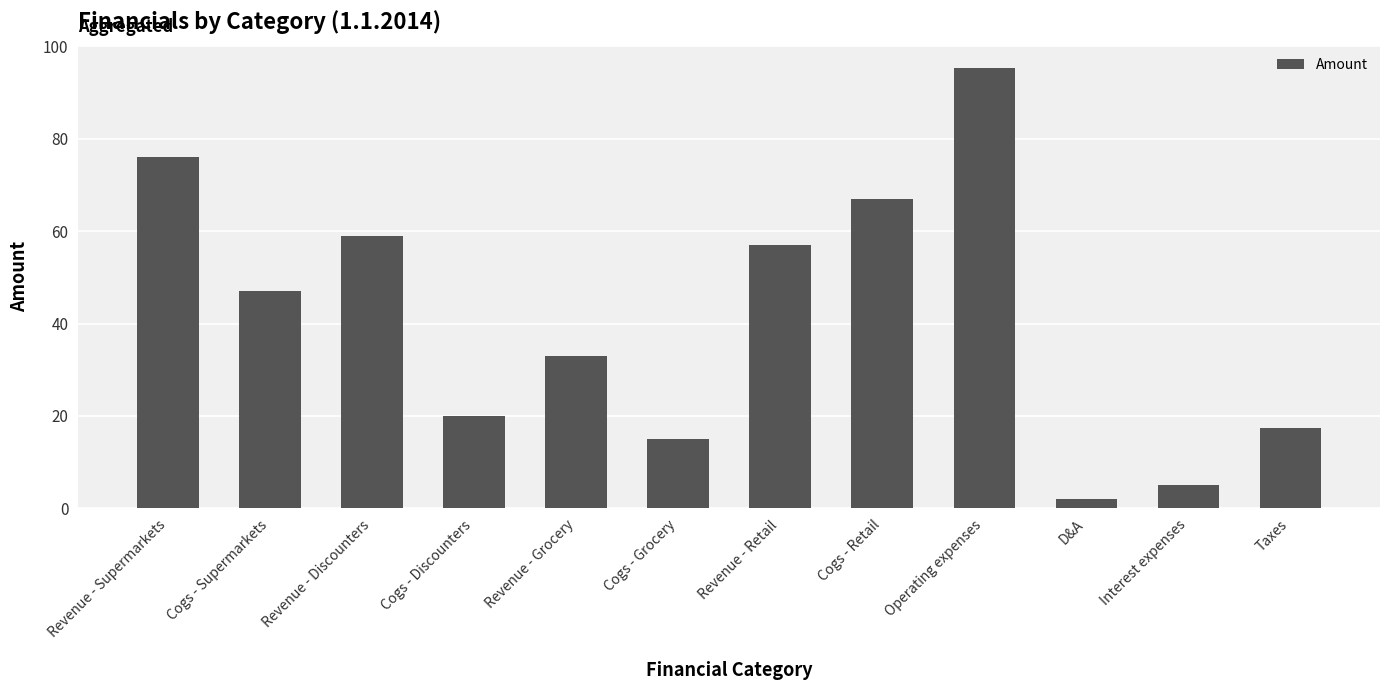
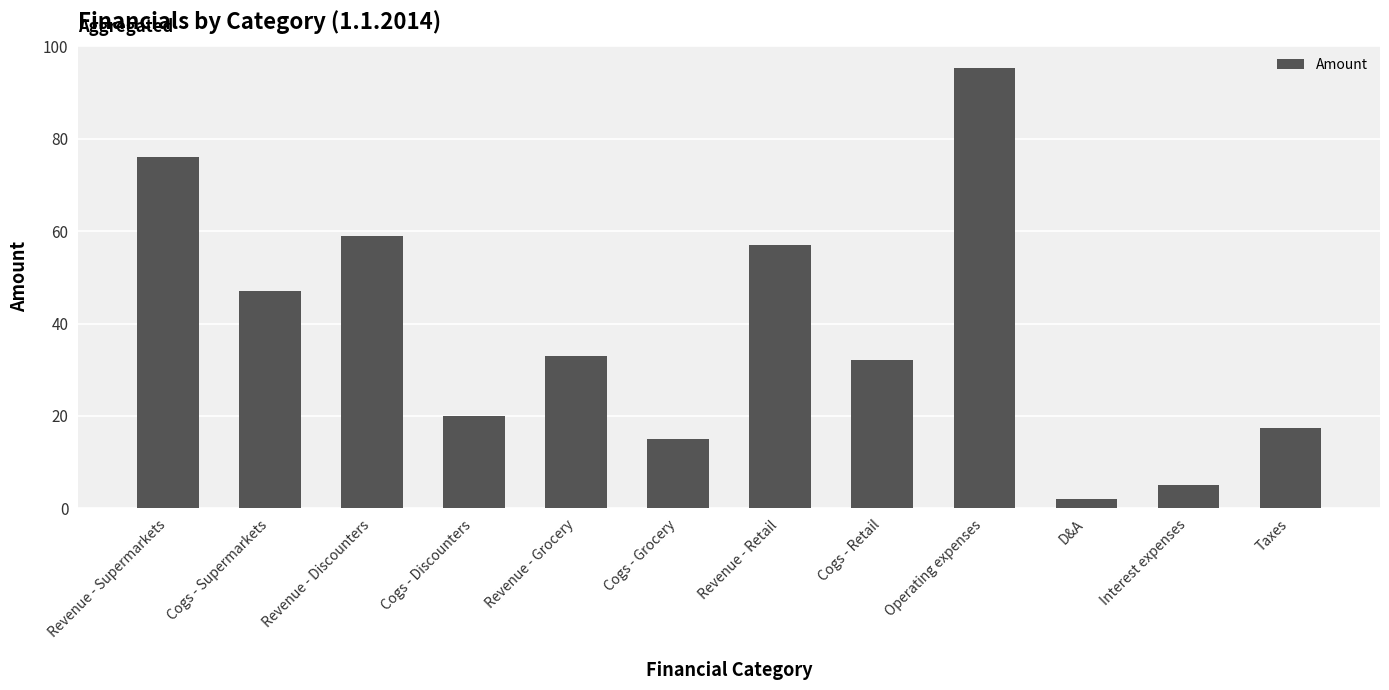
Cogs - Retail: 67 -> 32
